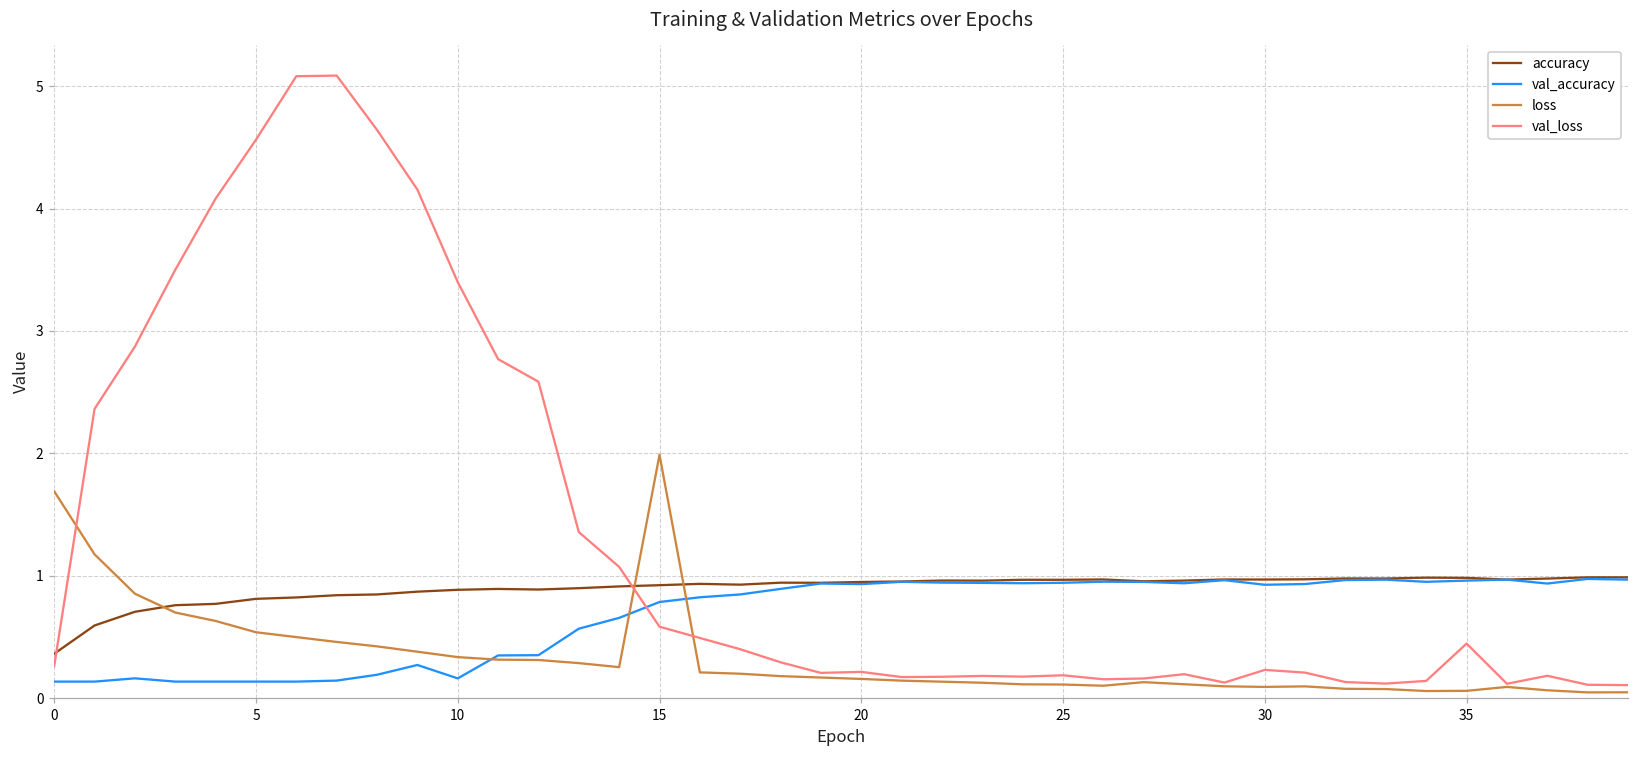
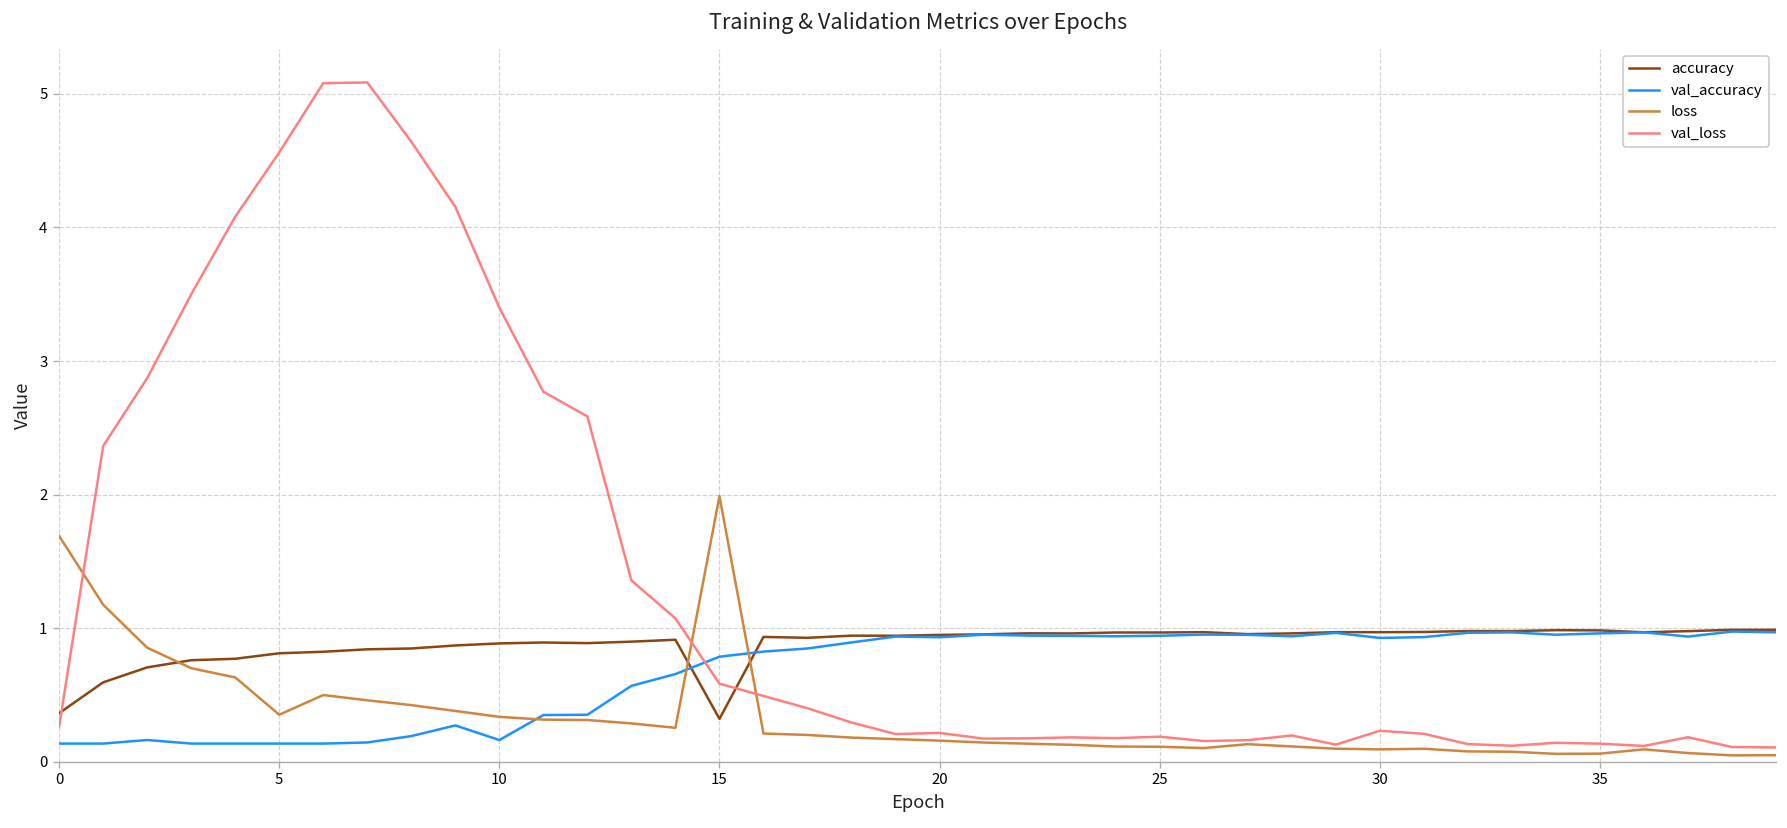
loss, 5: 0.54 -> 0.35
accuracy, 15: 0.92 -> 0.32
val_loss, 35: 0.45 -> 0.13
